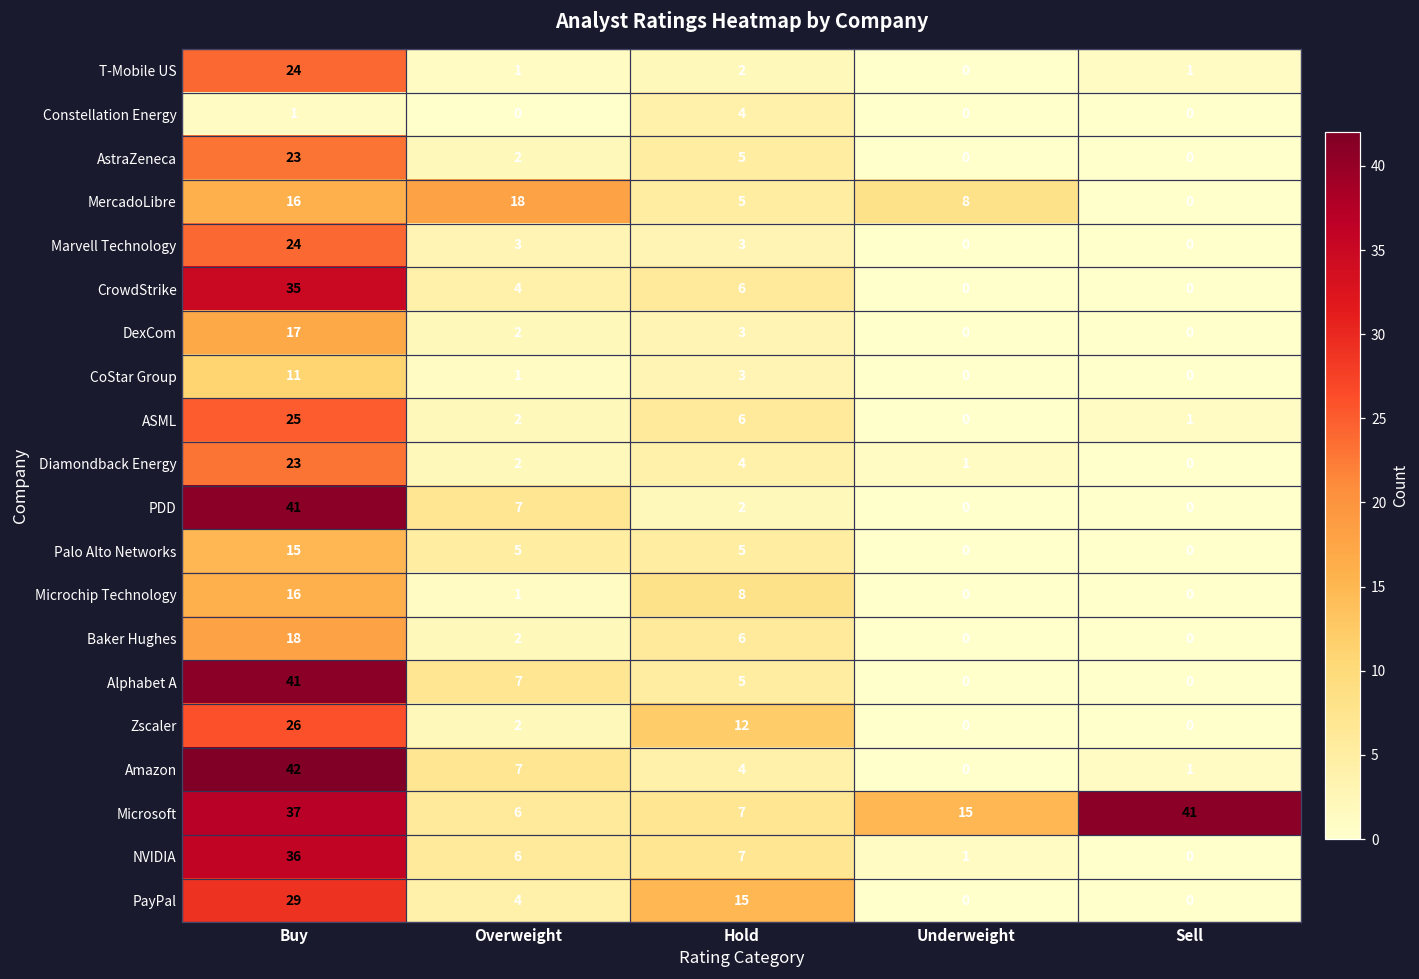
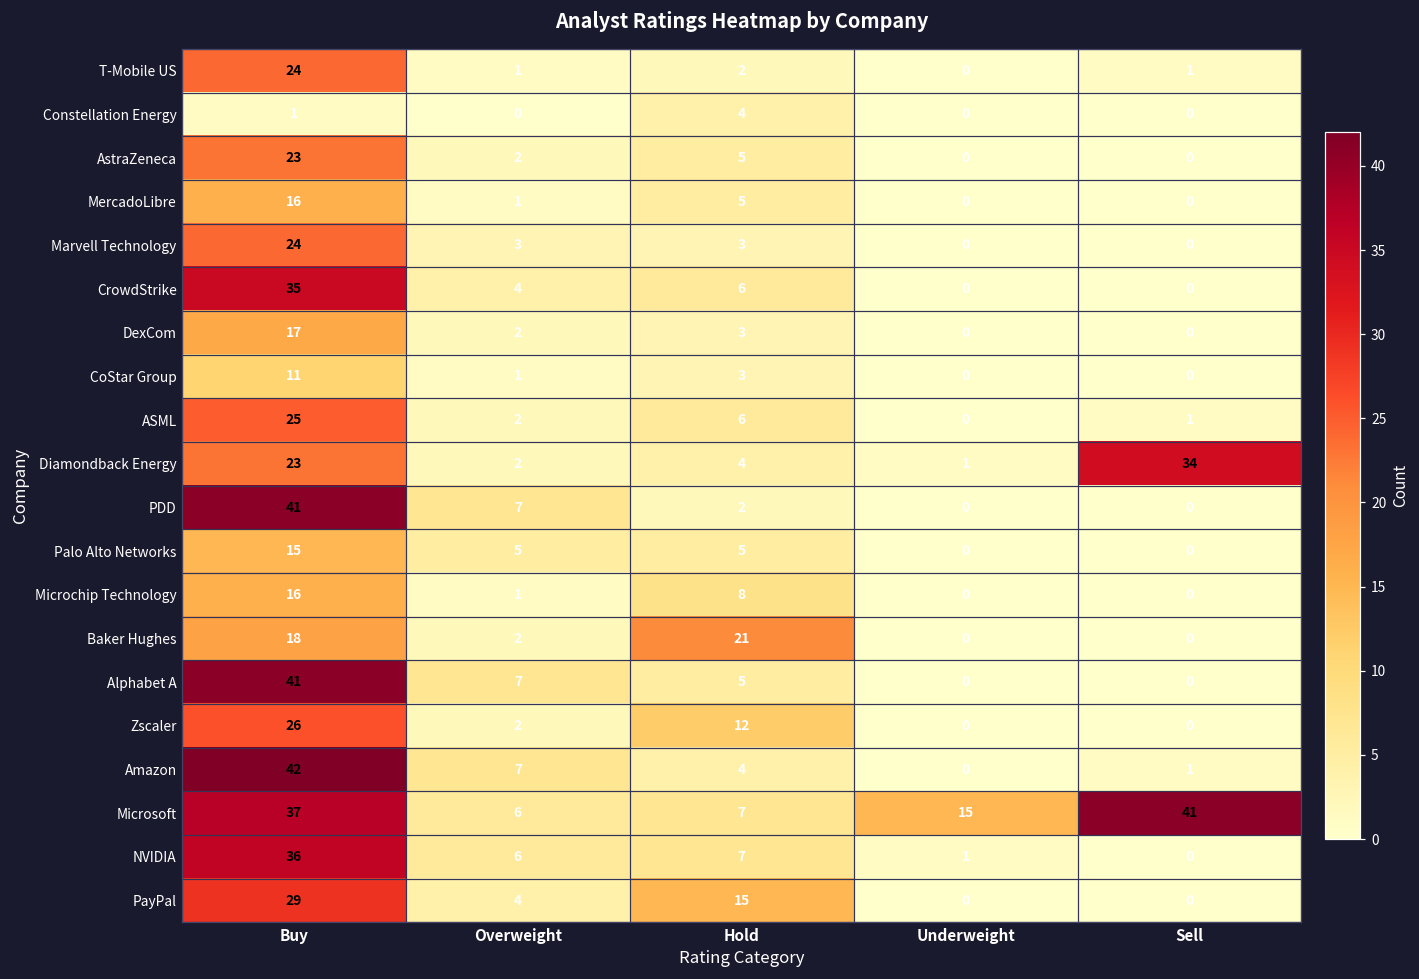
MercadoLibre, Overweight: 18 -> 1
MercadoLibre, Underweight: 8 -> 0
Diamondback Energy, Sell: 0 -> 34
Baker Hughes, Hold: 6 -> 21
